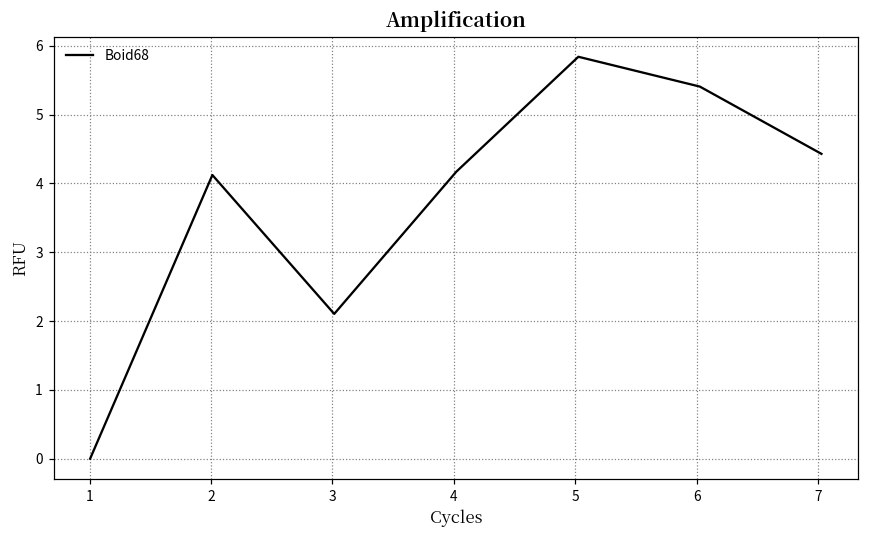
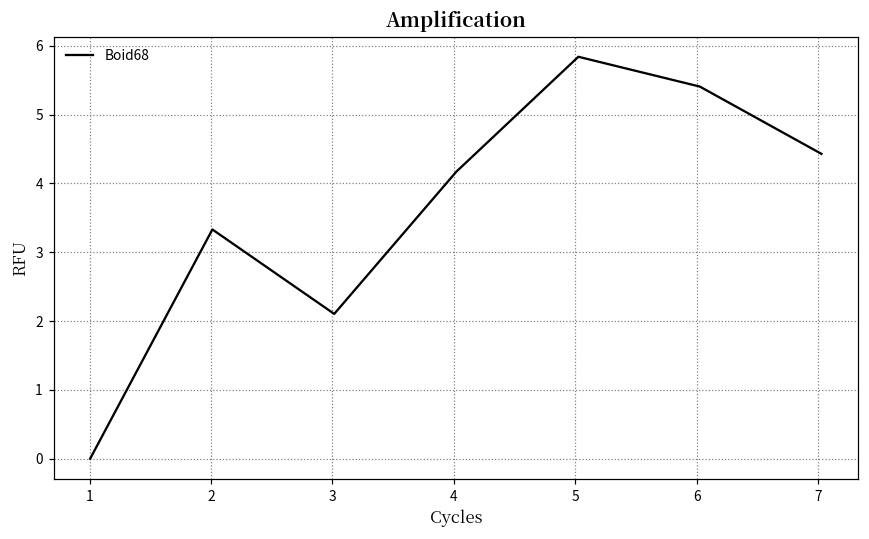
2: 4.1 -> 3.3
